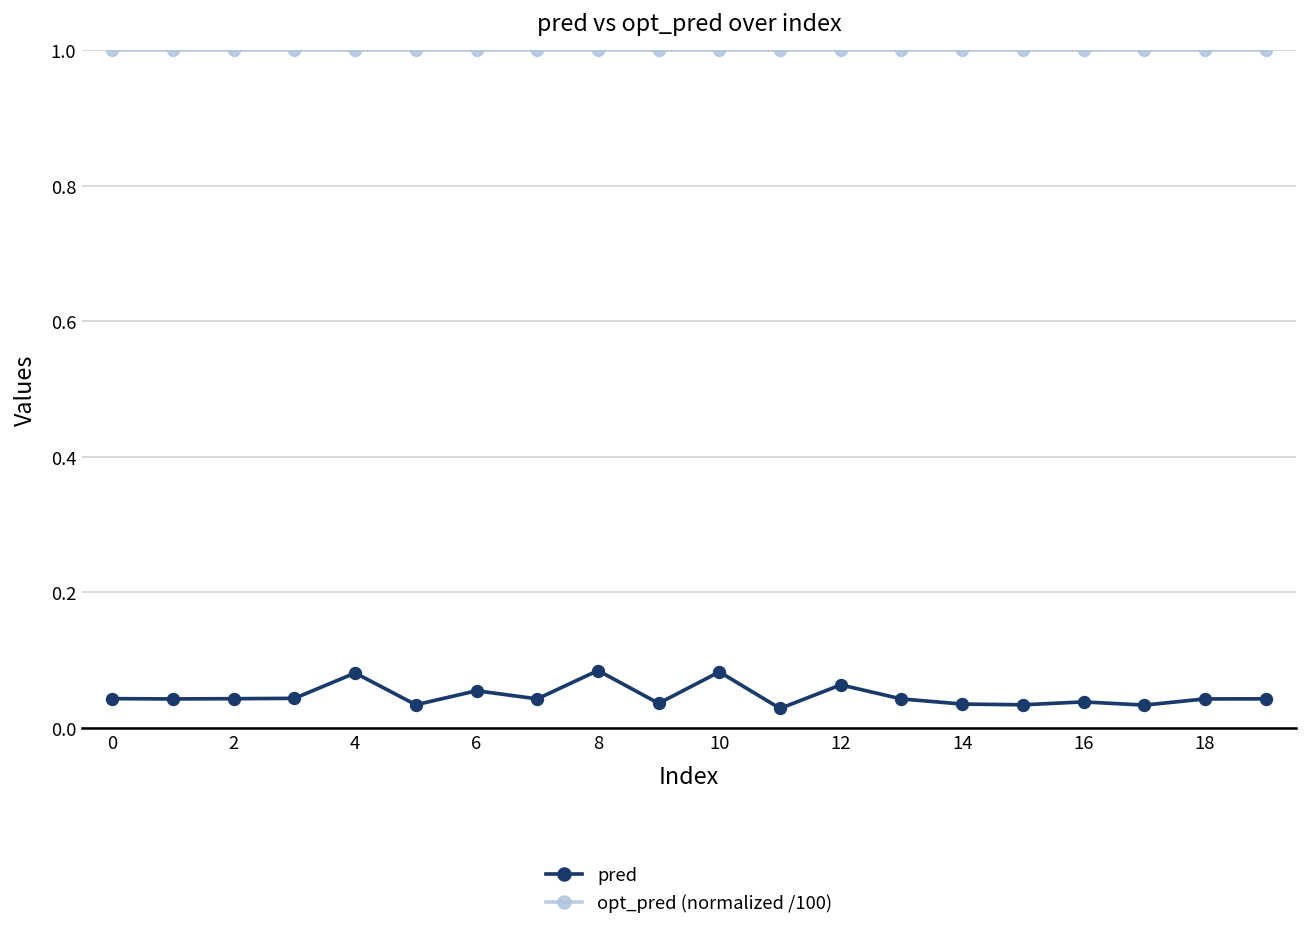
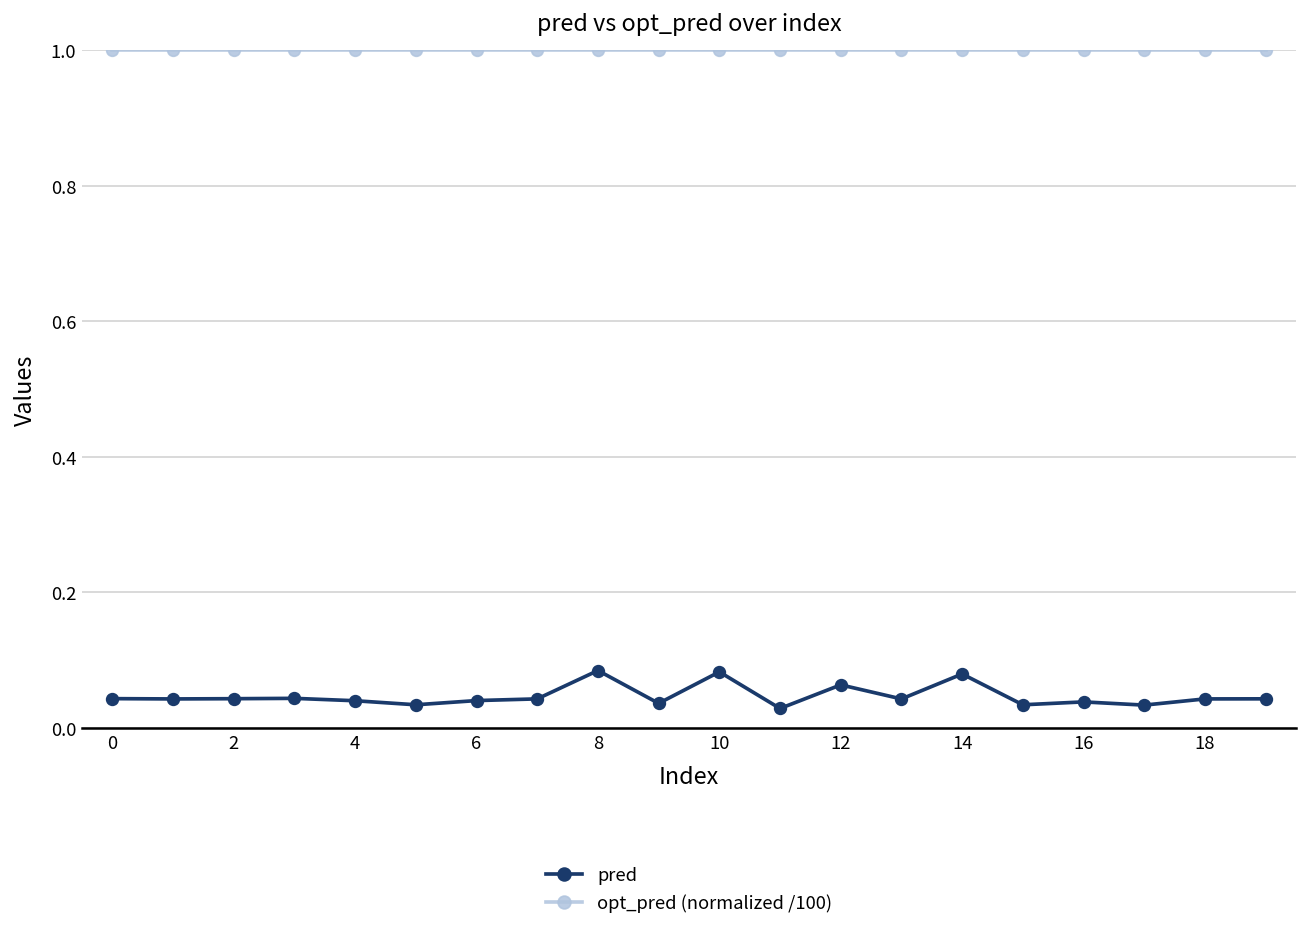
pred, 4: 0.08 -> 0.04
pred, 6: 0.05 -> 0.04
pred, 14: 0.04 -> 0.08
